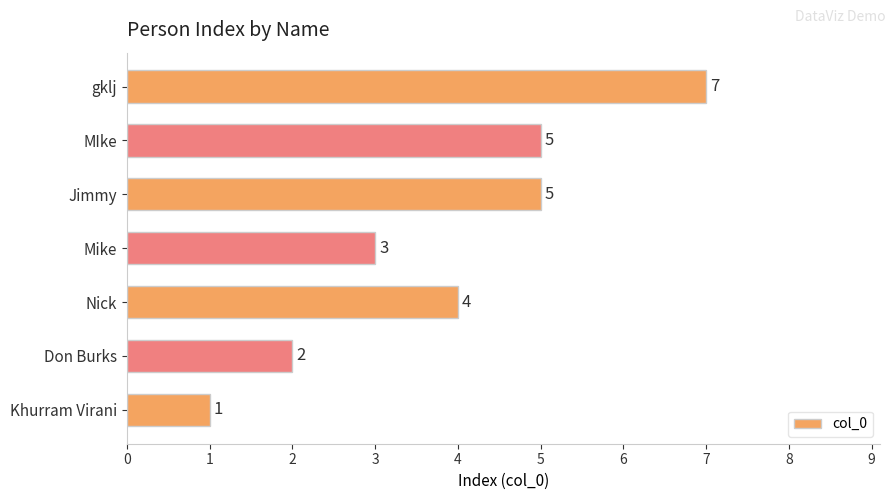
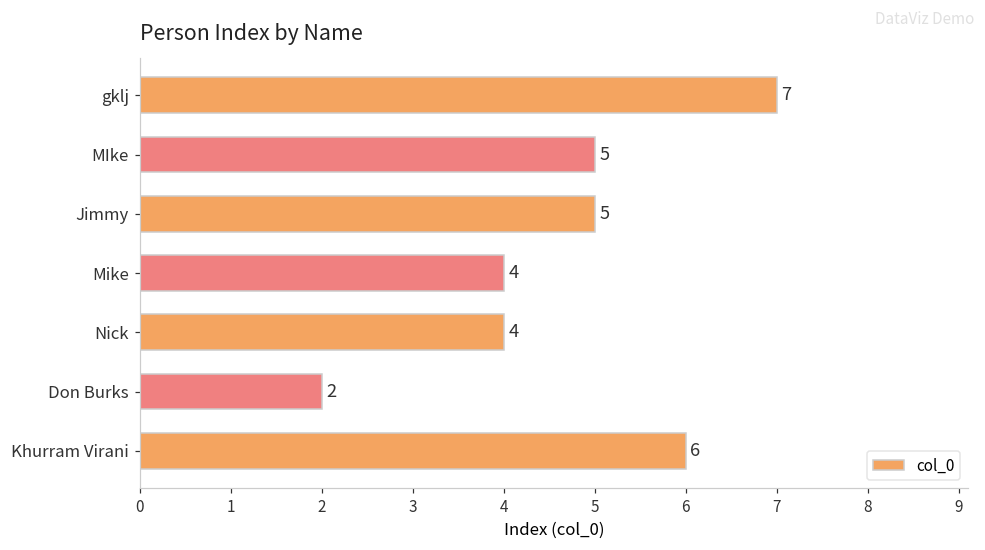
Mike: 3 -> 4
Khurram Virani: 1 -> 6
